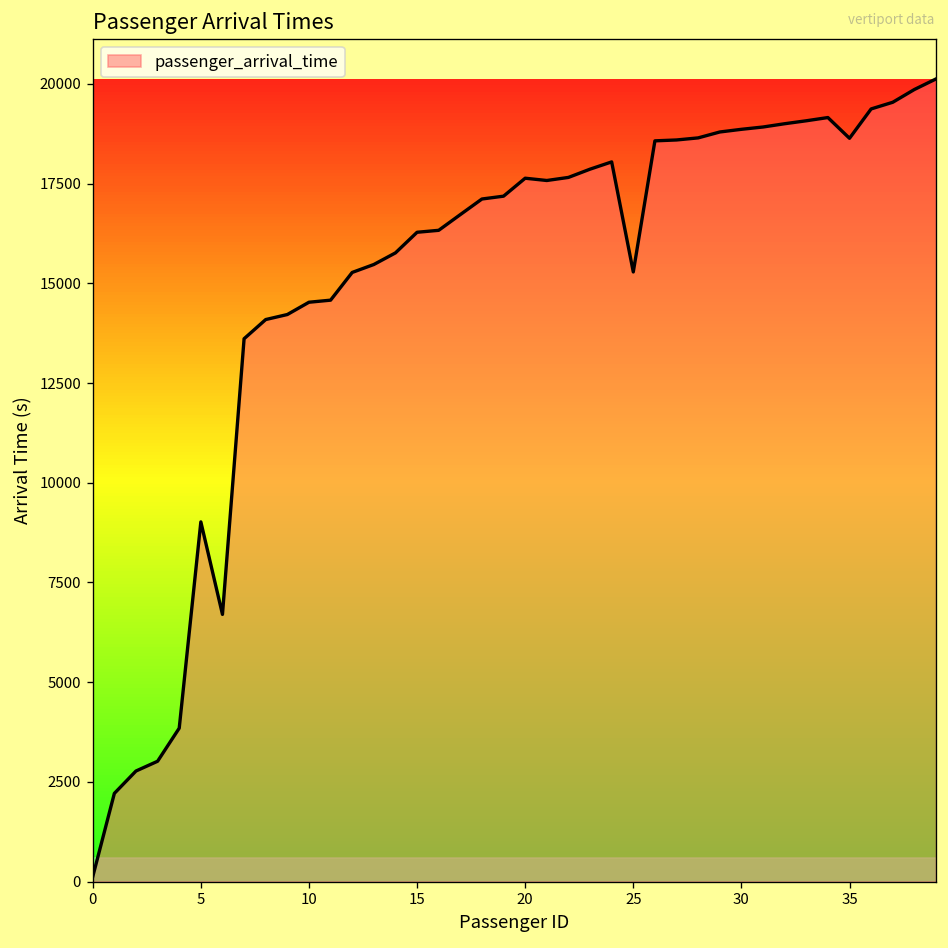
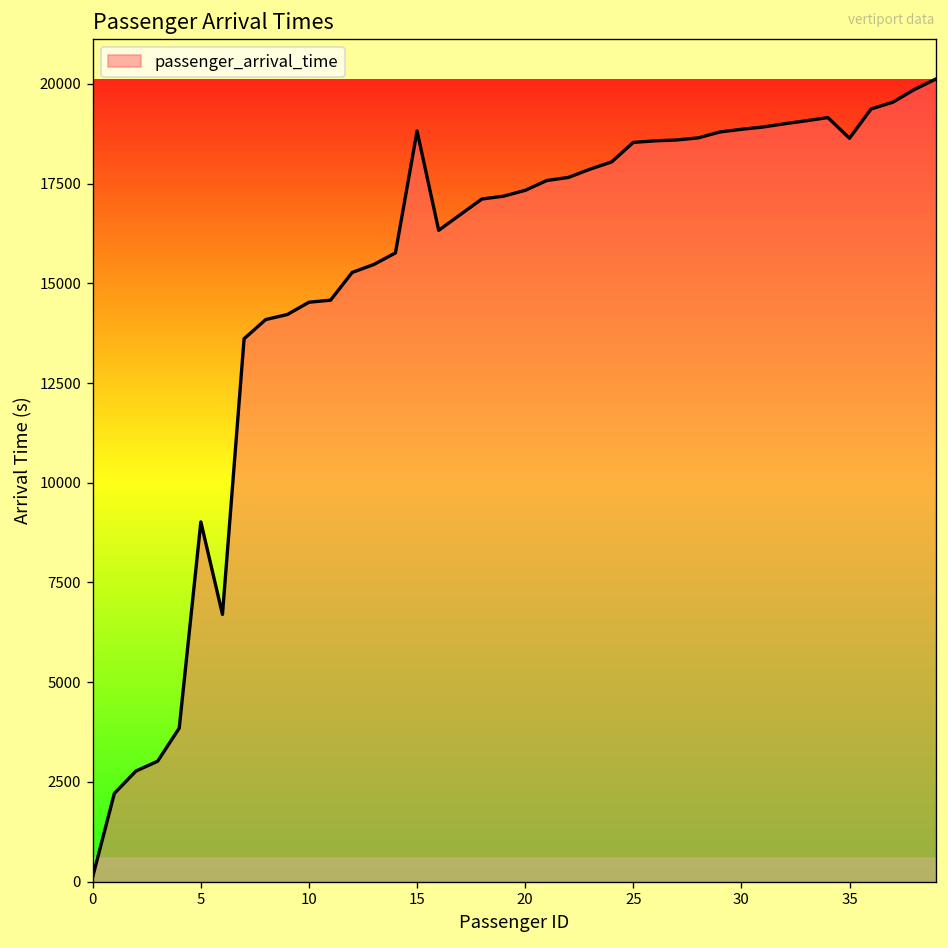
15: 16300 -> 18800
20: 17600 -> 17300
25: 15300 -> 18500
